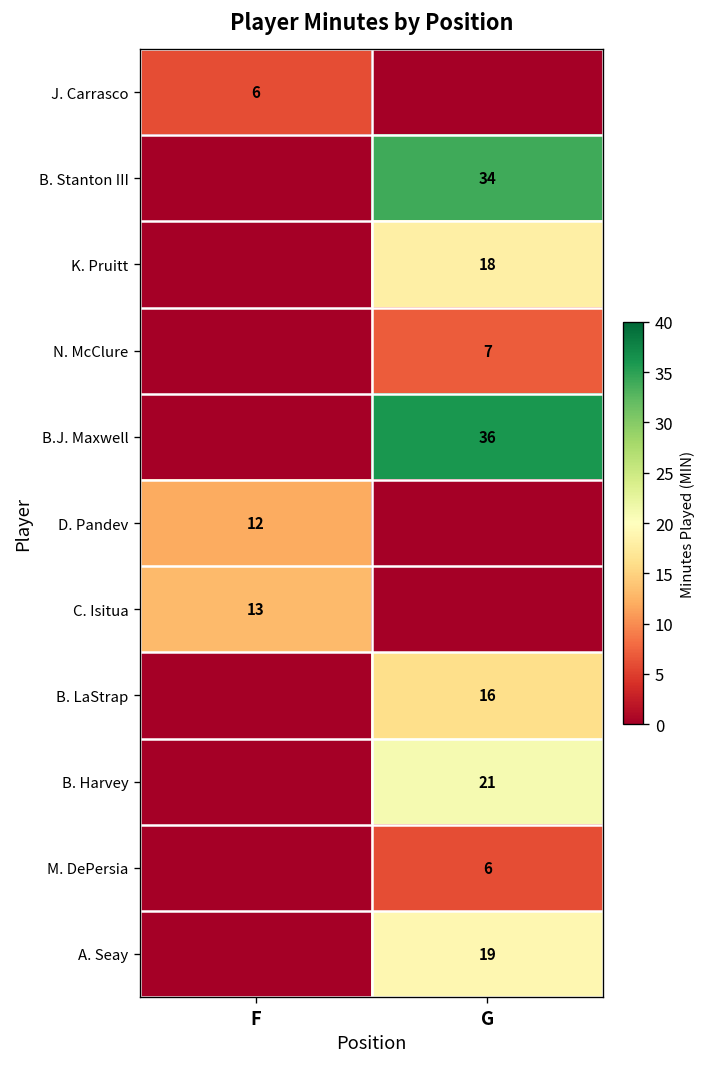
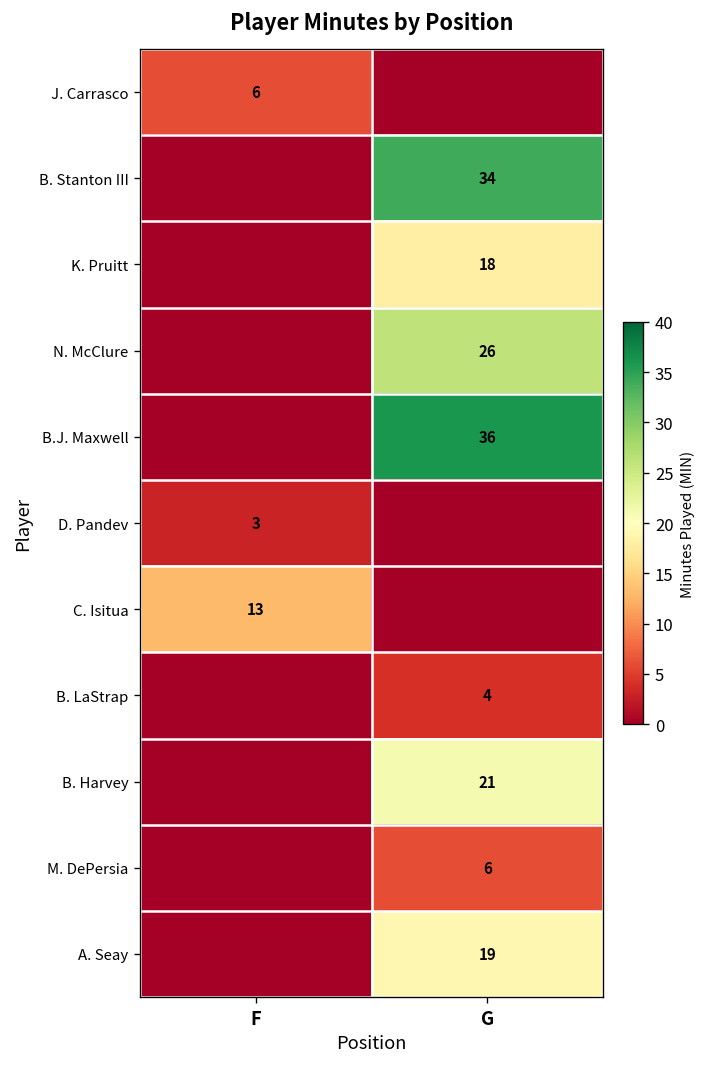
N. McClure, G: 7 -> 26
D. Pandev, F: 12 -> 3
B. LaStrap, G: 16 -> 4
